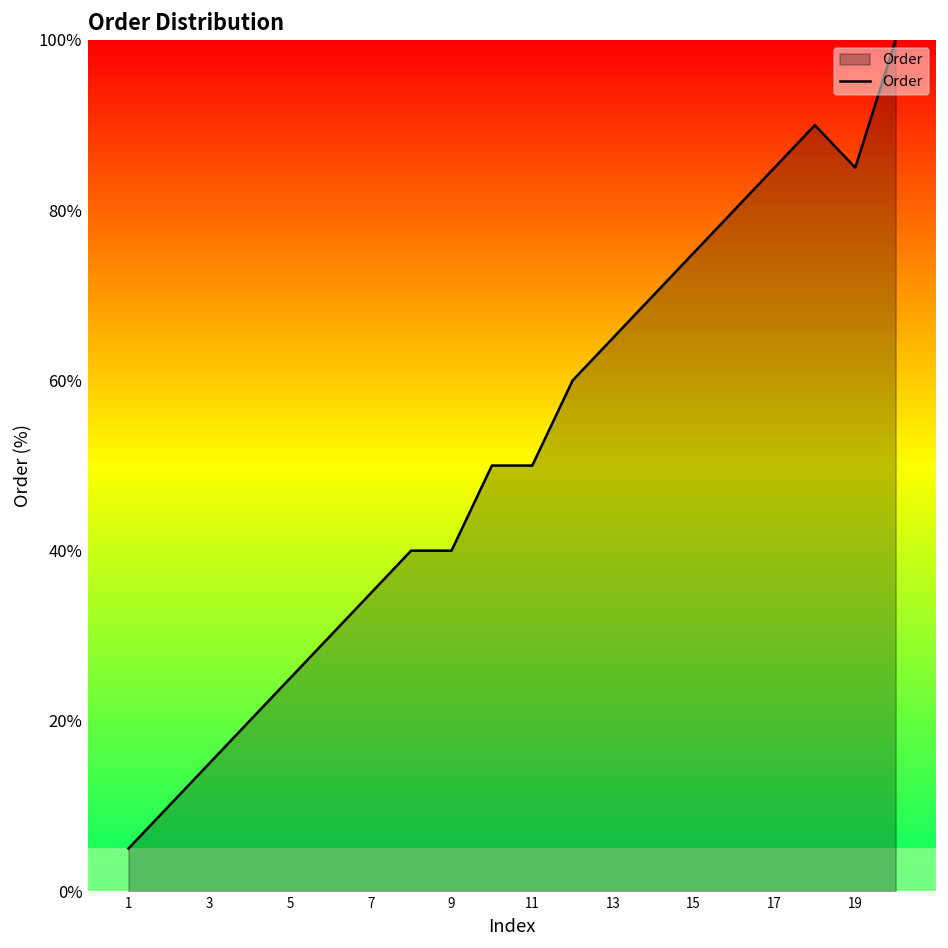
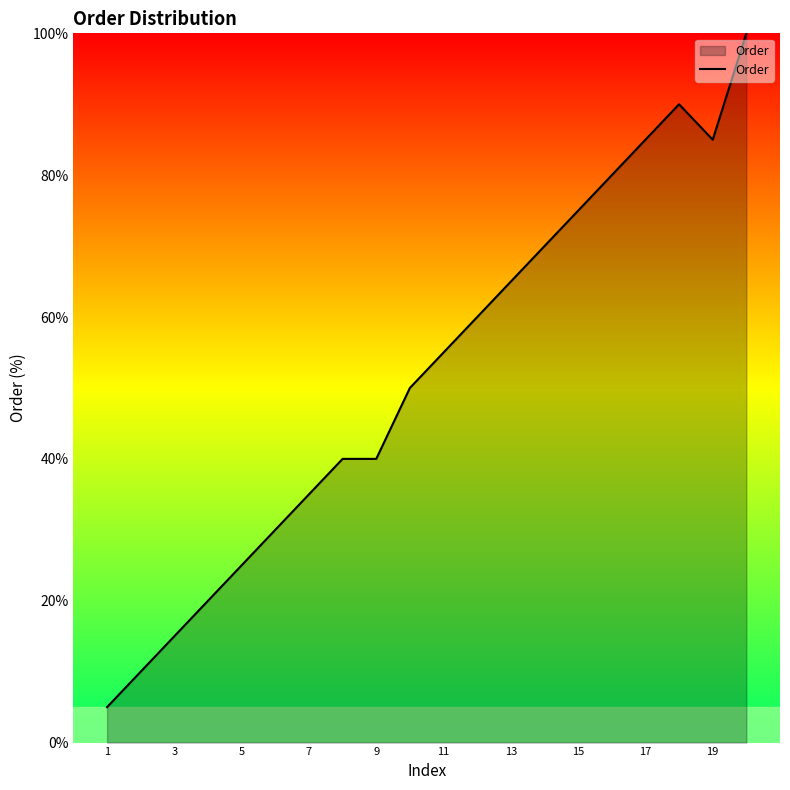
11: 50% -> 55%
